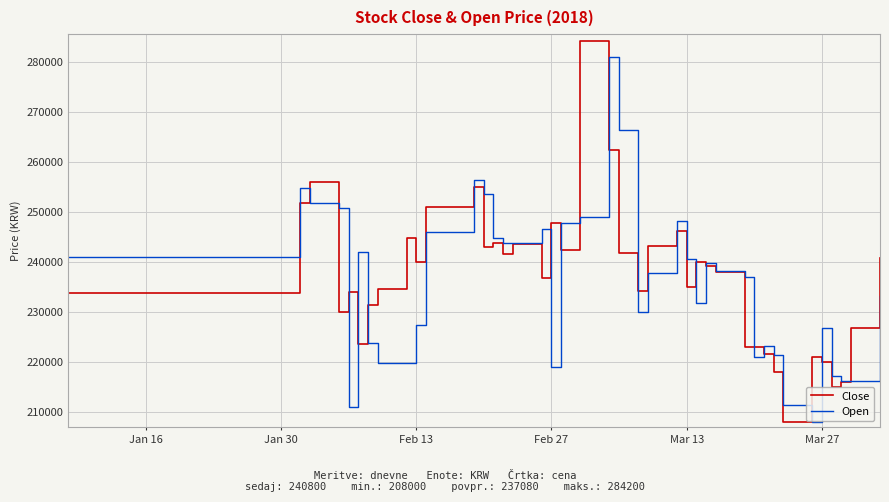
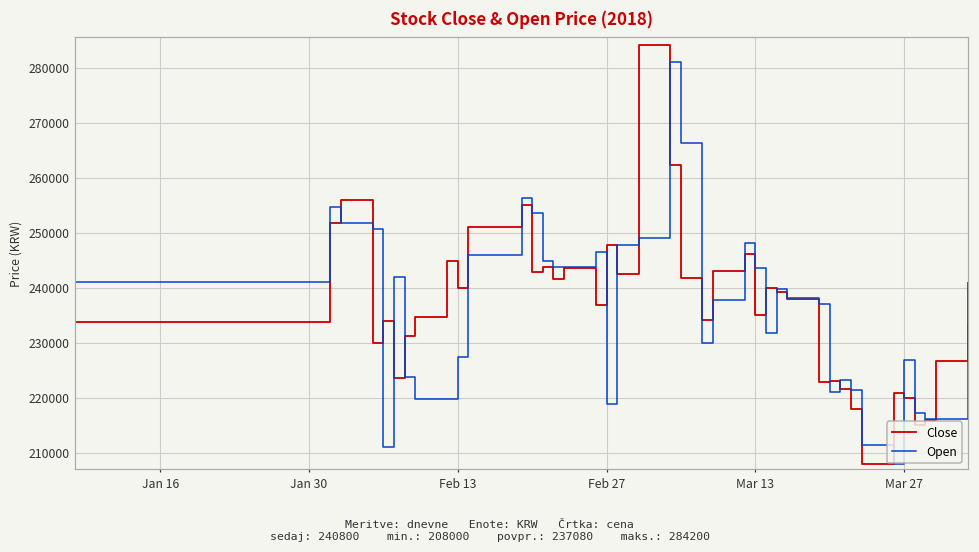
Open, Mar 13: 240000 -> 244000
